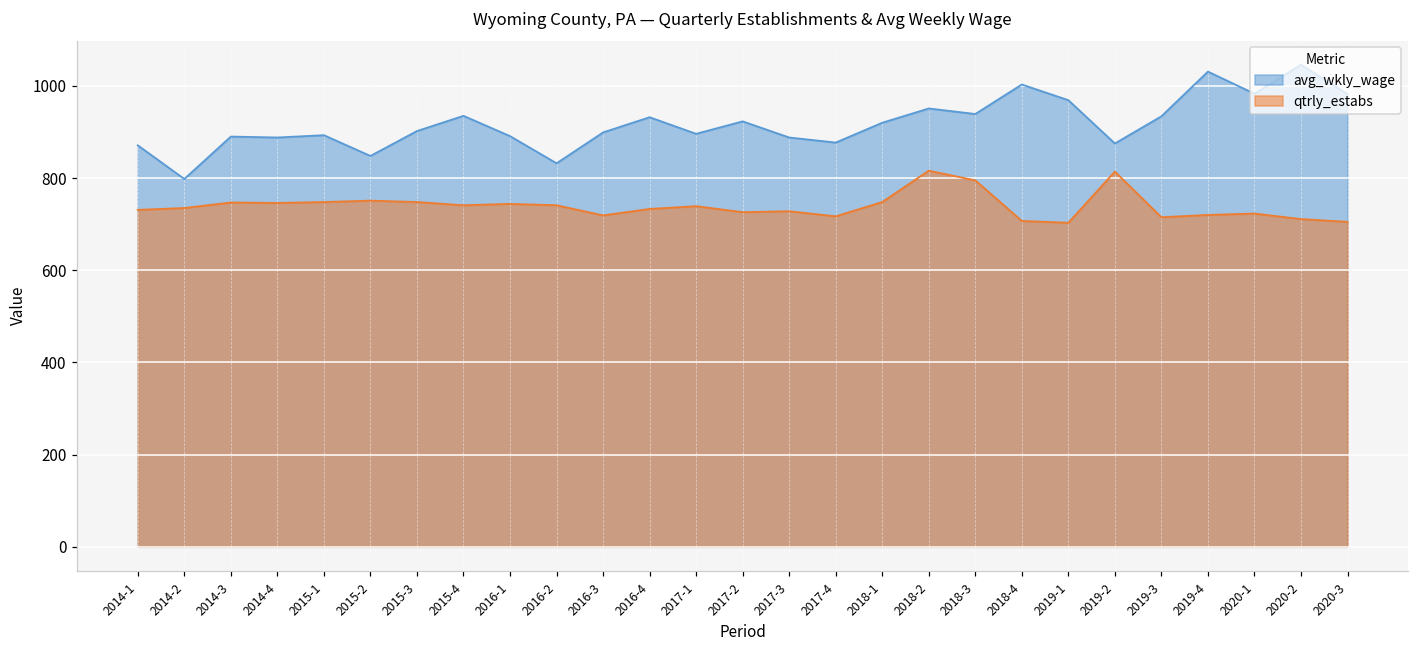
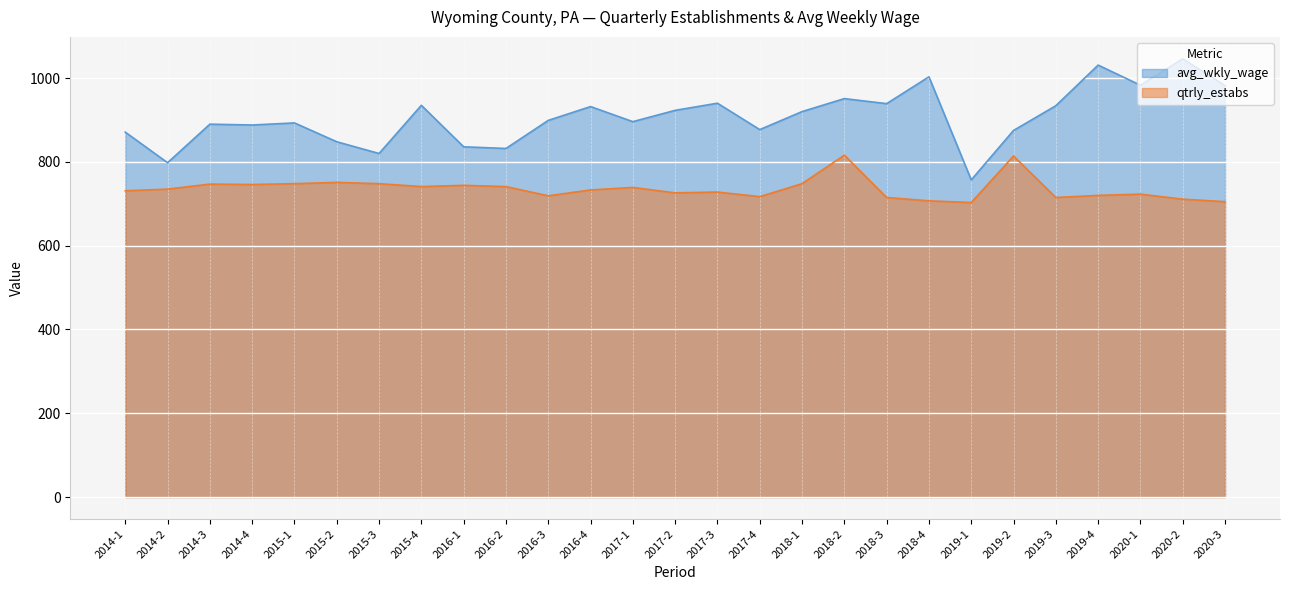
avg_wkly_wage, 2015-3: 900 -> 820
avg_wkly_wage, 2016-1: 890 -> 840
avg_wkly_wage, 2017-3: 890 -> 940
qtrly_estabs, 2018-3: 800 -> 720
avg_wkly_wage, 2019-1: 970 -> 760
